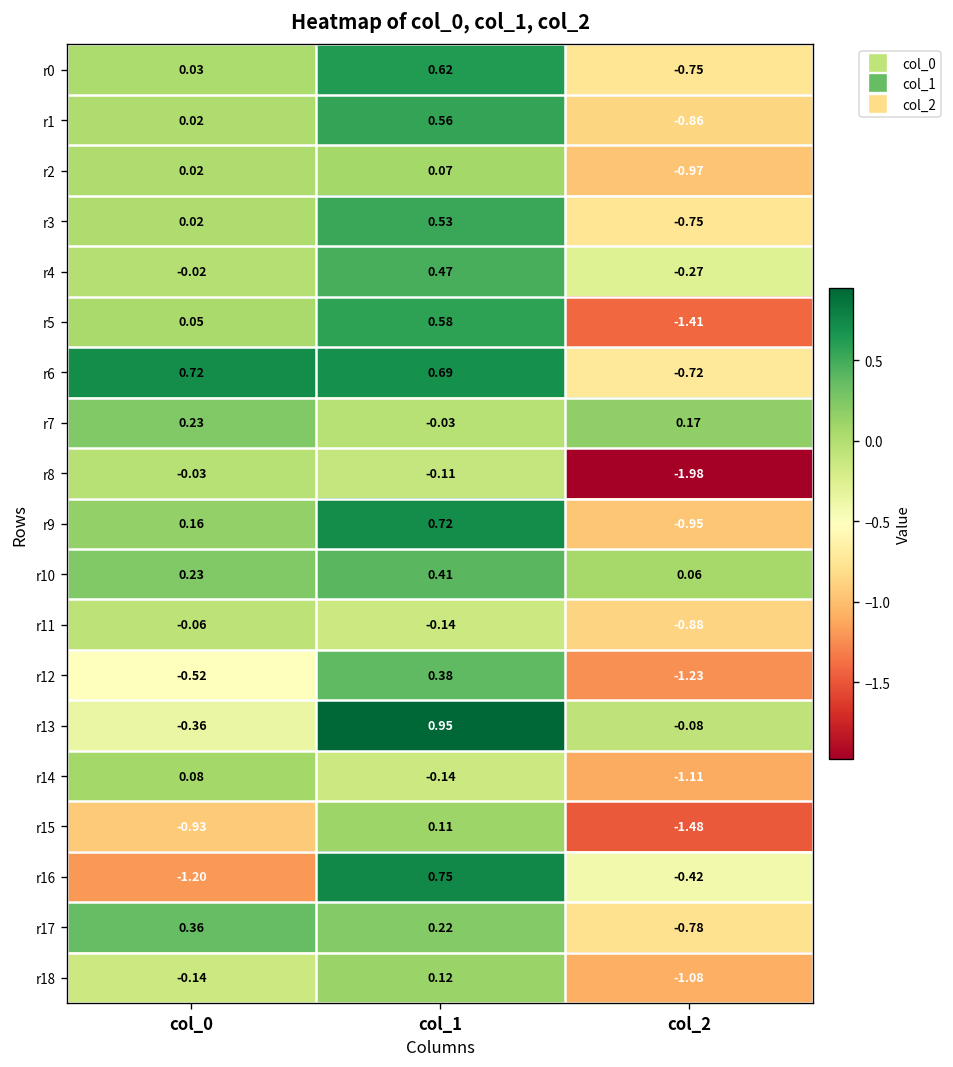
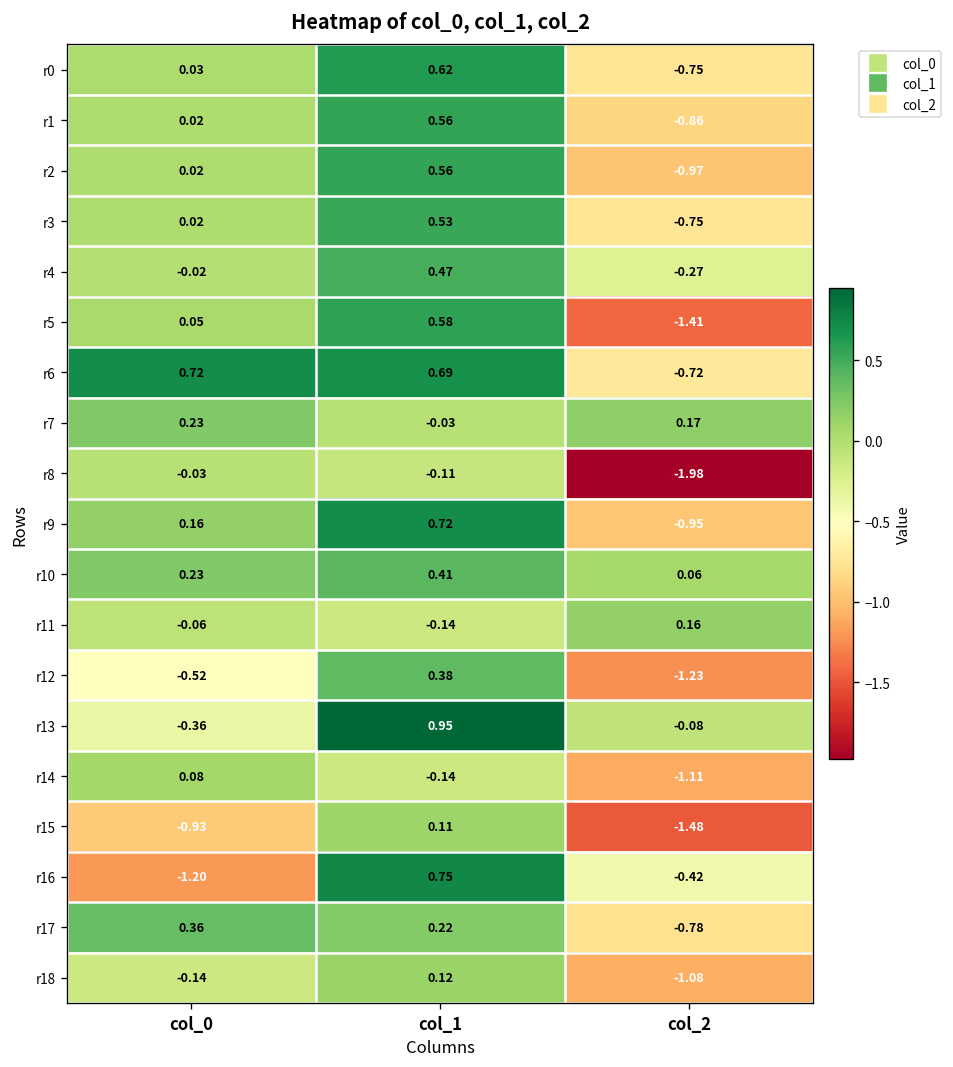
r2, col_1: 0.07 -> 0.56
r11, col_2: -0.88 -> 0.16
